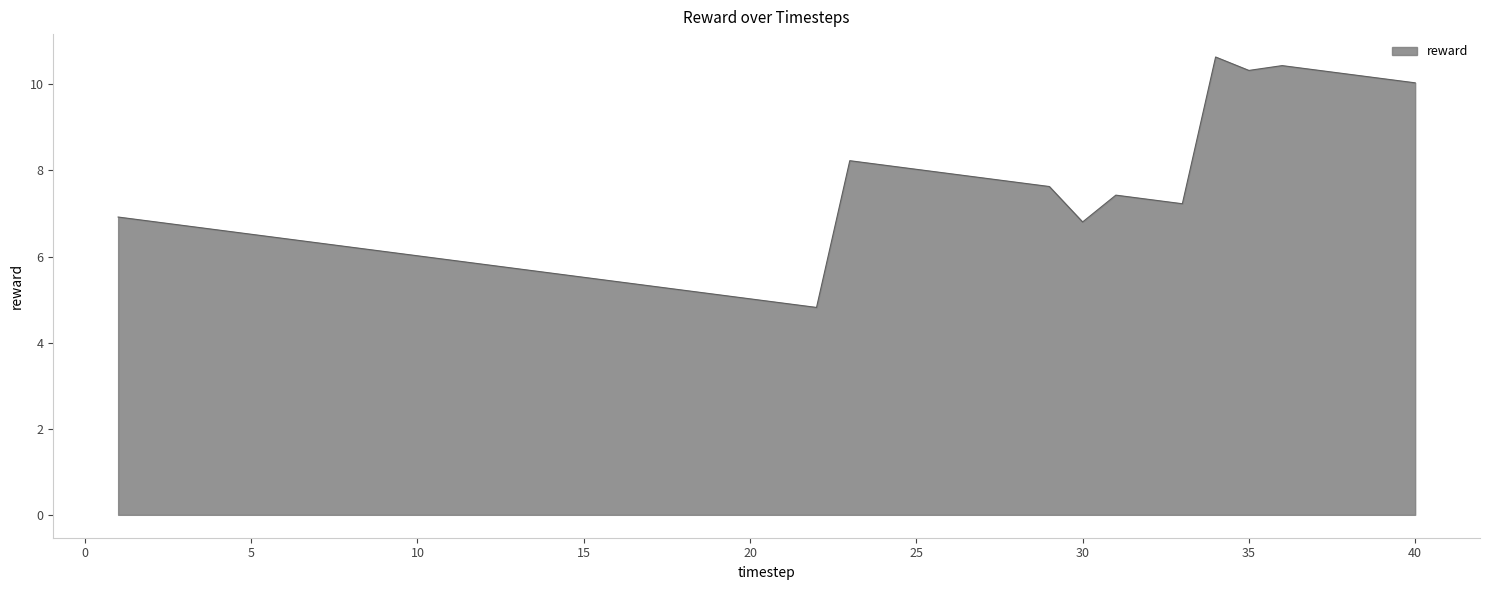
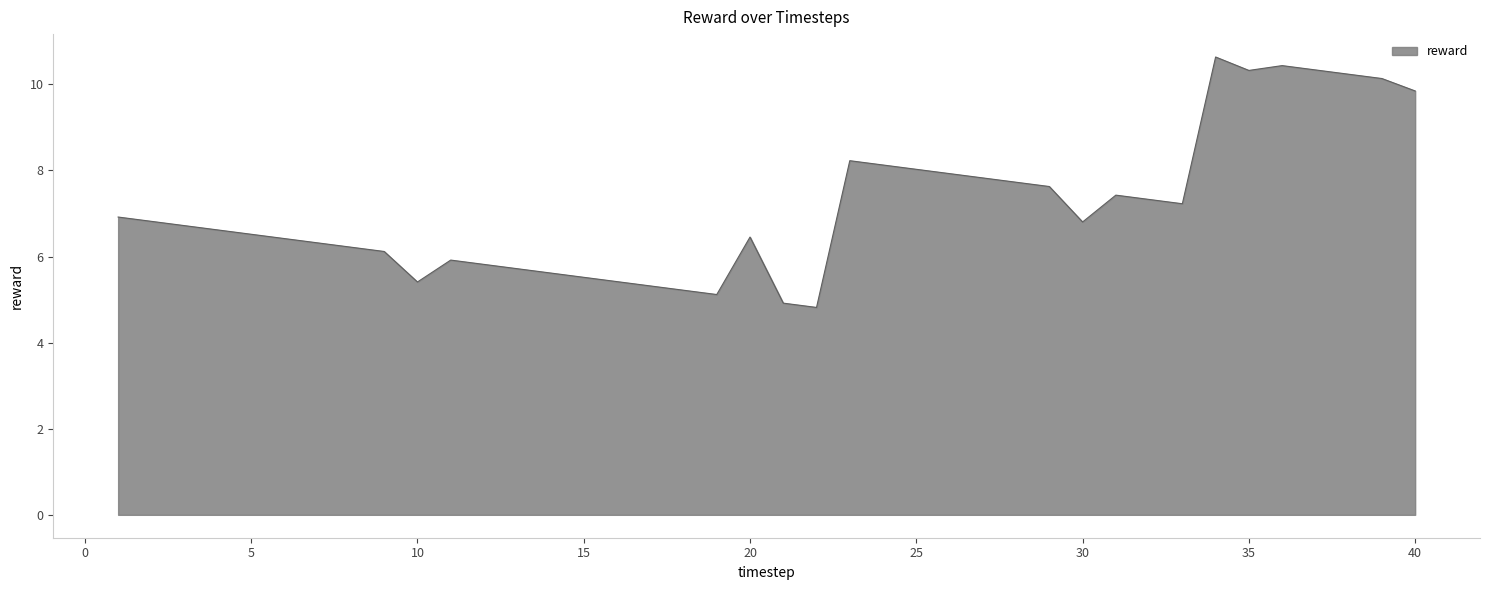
10: 6.0 -> 5.4
20: 5.0 -> 6.5
40: 10.0 -> 9.8
